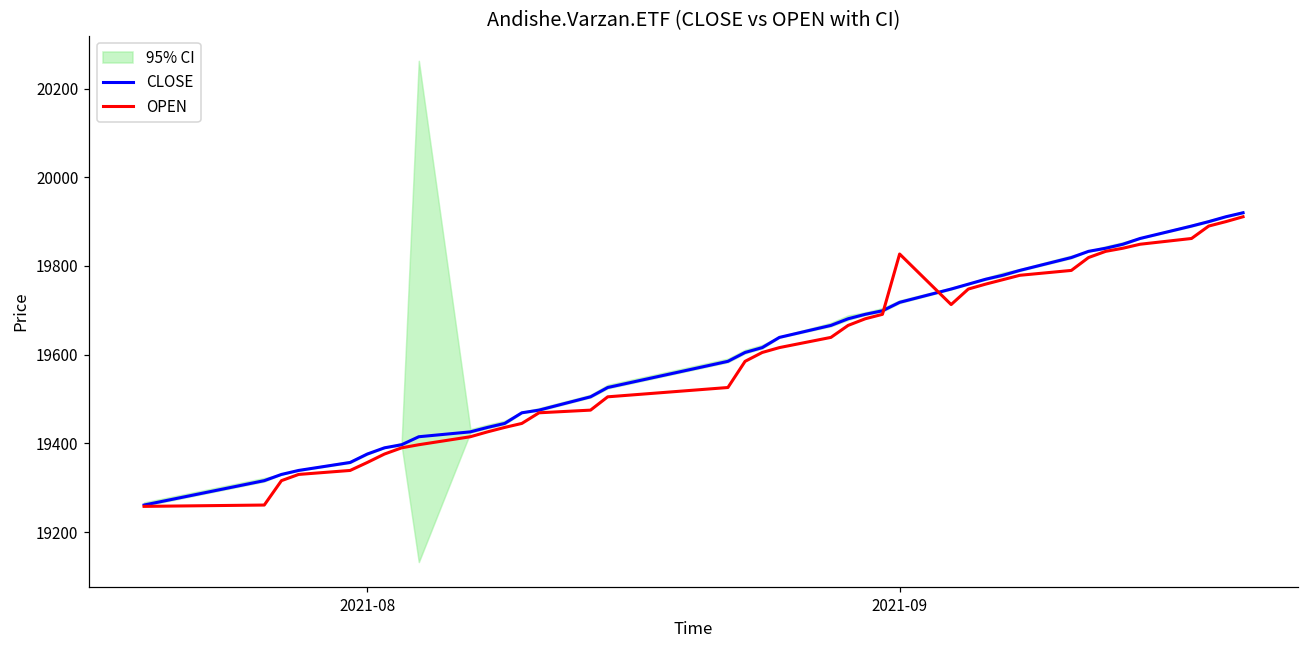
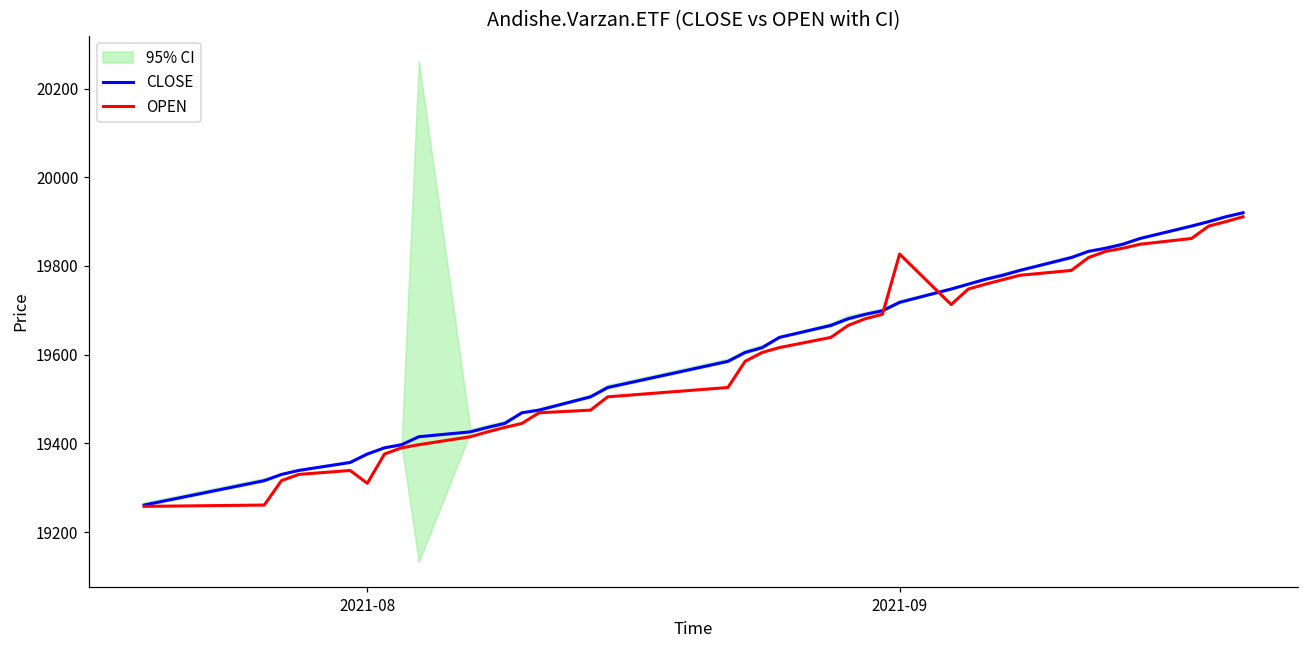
OPEN, 2021-08: 19360 -> 19310
